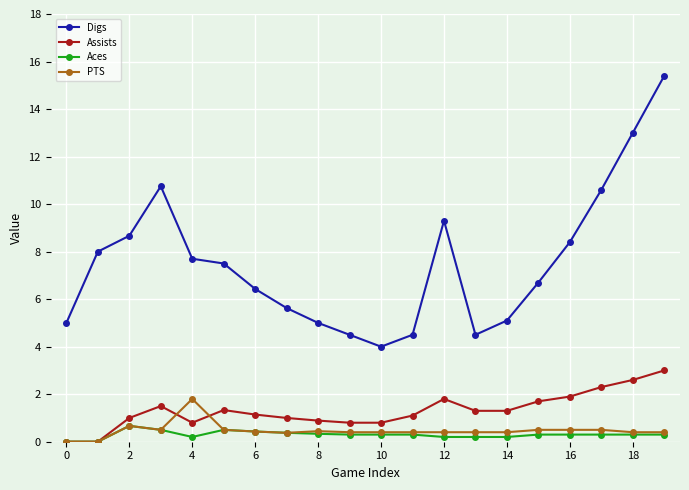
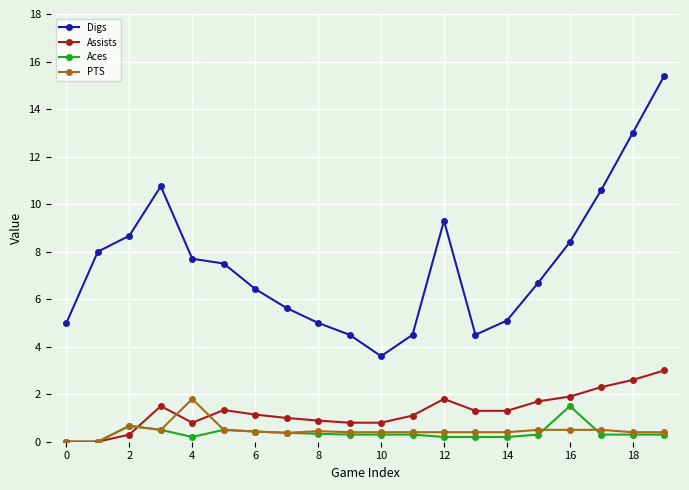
Assists, 2: 1.0 -> 0.3
Digs, 10: 4.0 -> 3.6
Aces, 16: 0.3 -> 1.5
